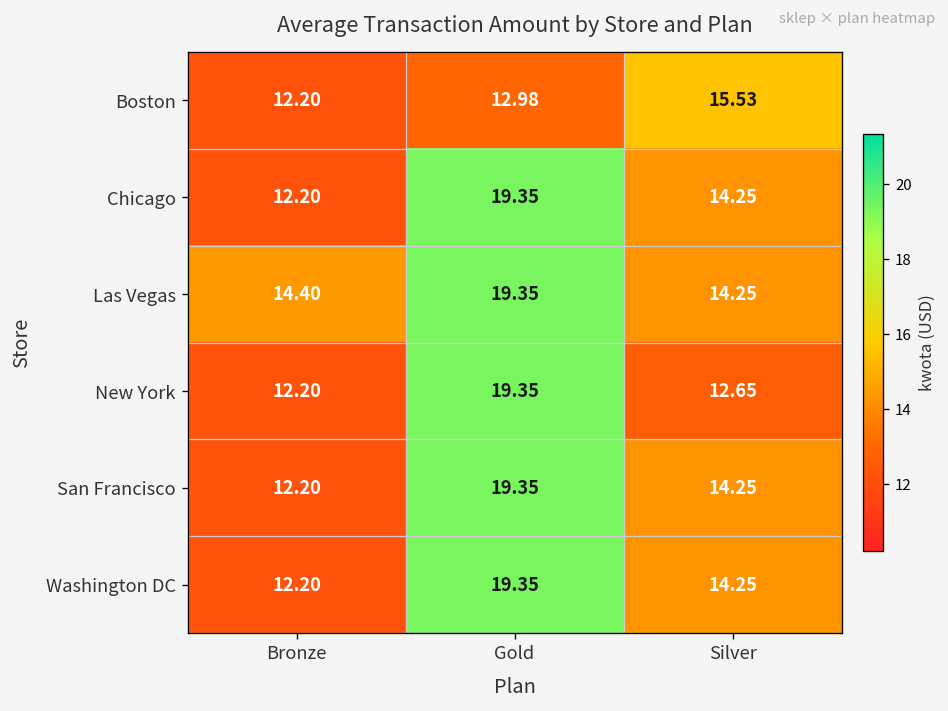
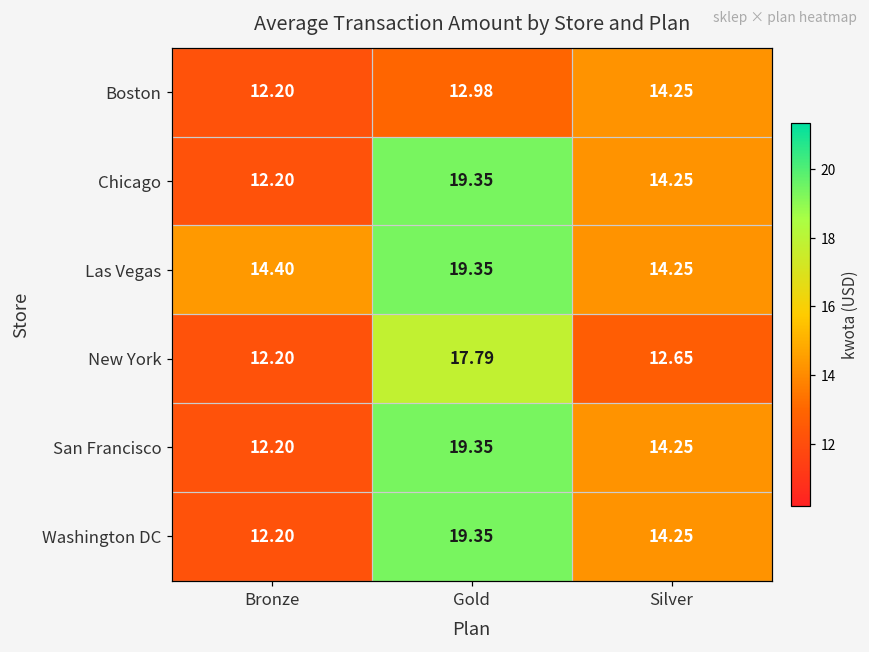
Boston, Silver: 15.53 -> 14.25
New York, Gold: 19.35 -> 17.79
